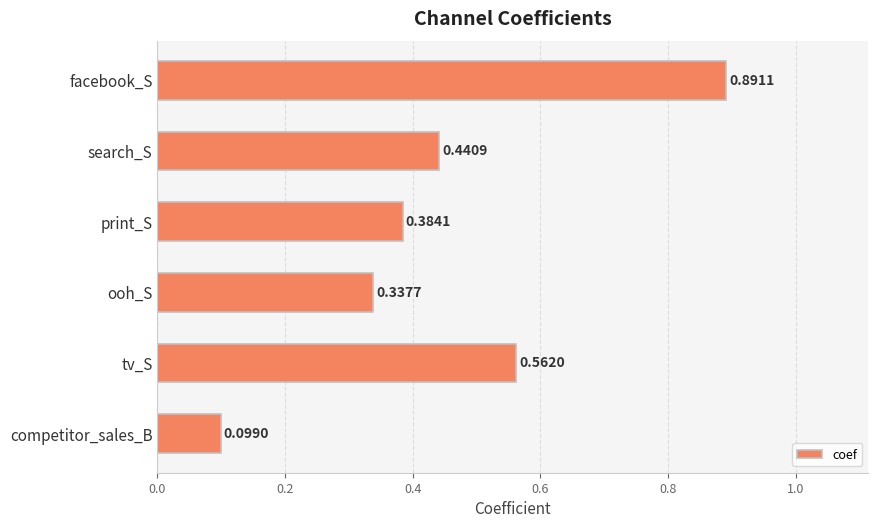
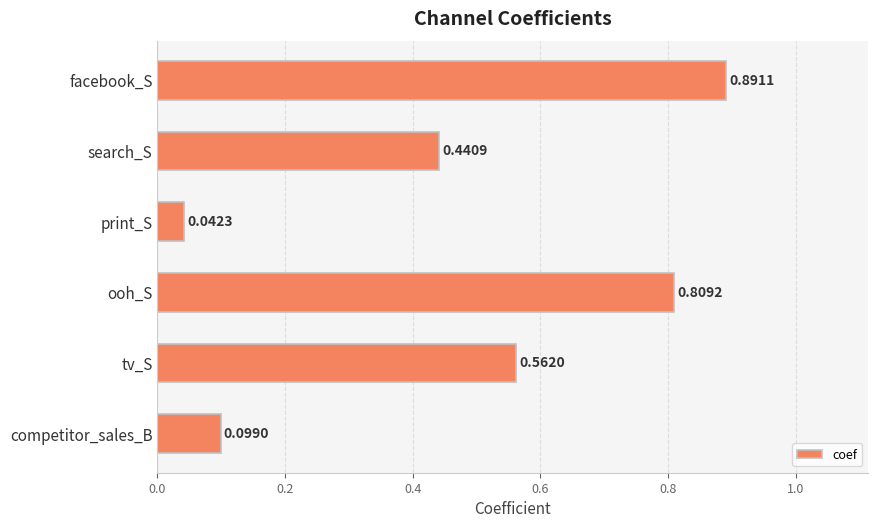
print_S: 0.3841 -> 0.0423
ooh_S: 0.3377 -> 0.8092
